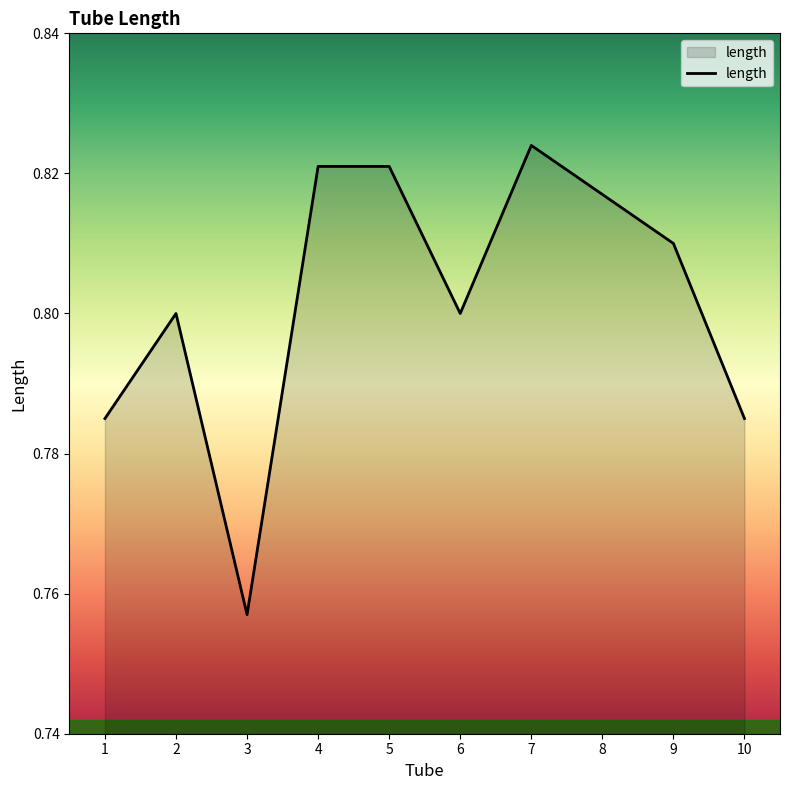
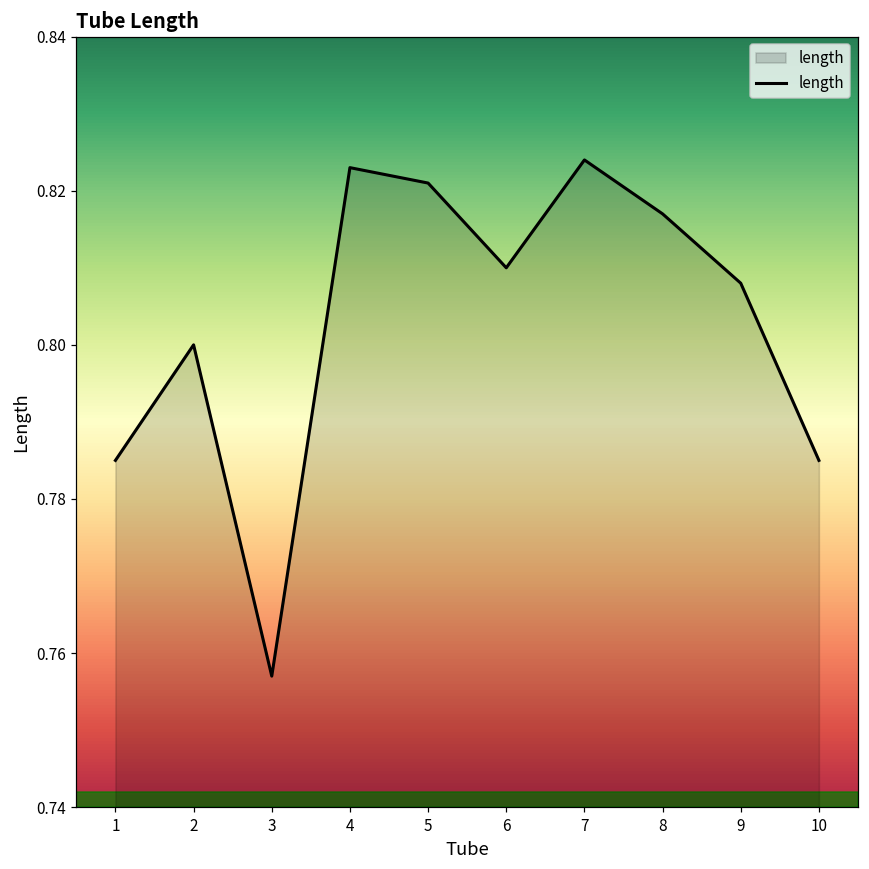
4: 0.821 -> 0.823
6: 0.80 -> 0.81
9: 0.810 -> 0.808
